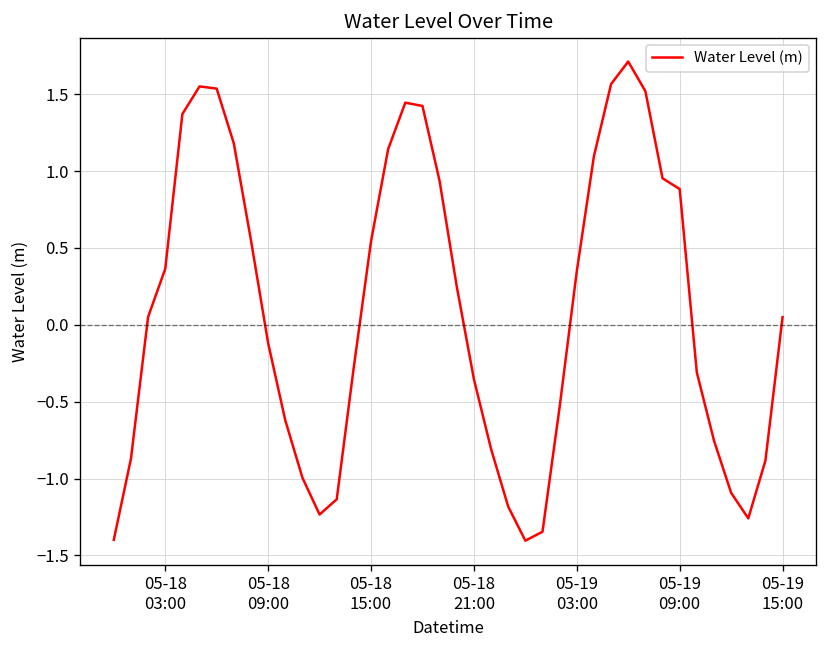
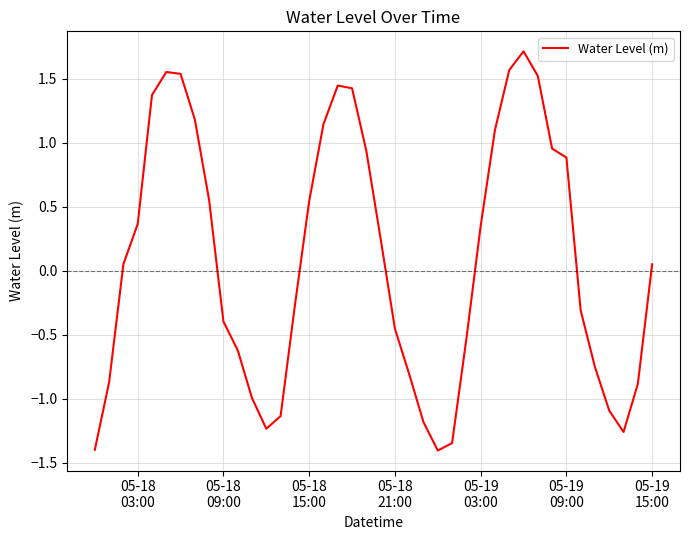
05-18 09:00: -0.12 -> -0.40
05-18 21:00: -0.35 -> -0.45
